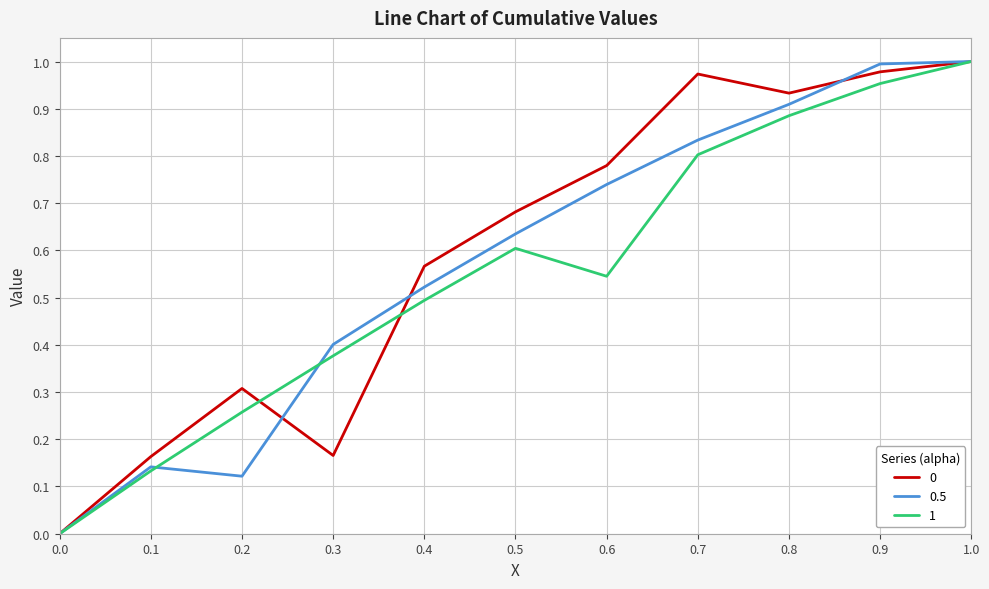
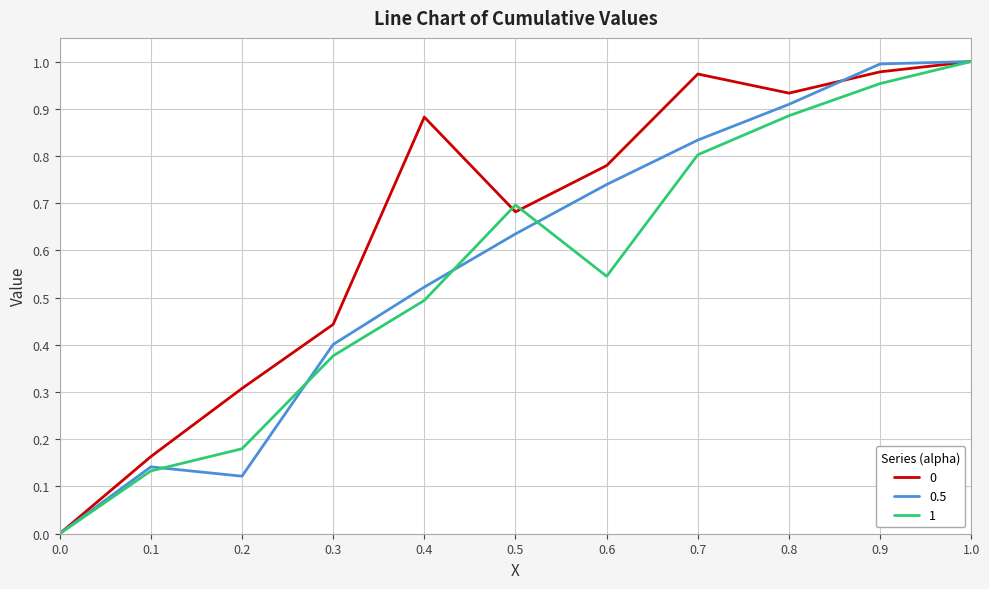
1, 0.2: 0.26 -> 0.18
0, 0.3: 0.17 -> 0.44
0, 0.4: 0.57 -> 0.88
1, 0.5: 0.60 -> 0.70
